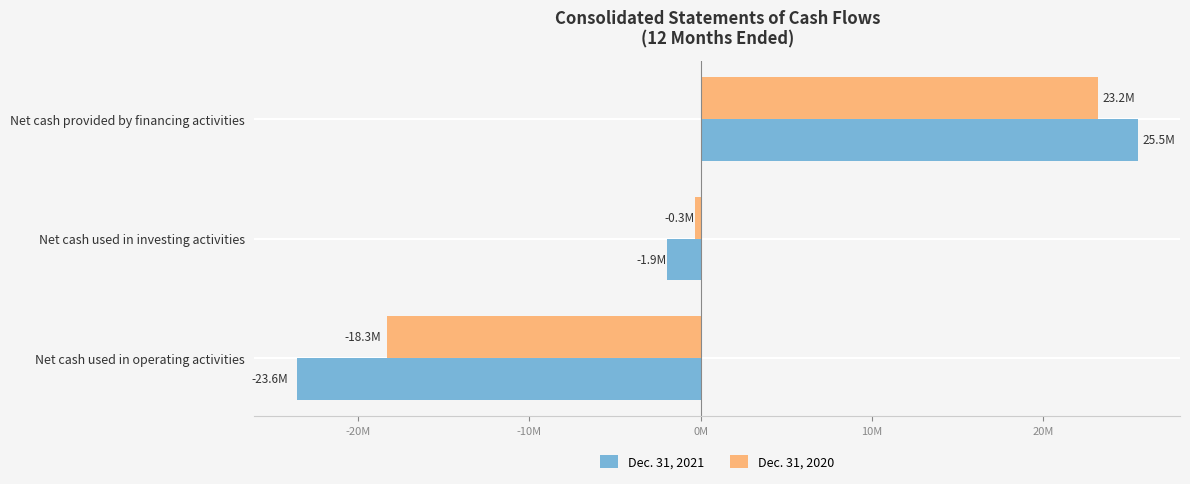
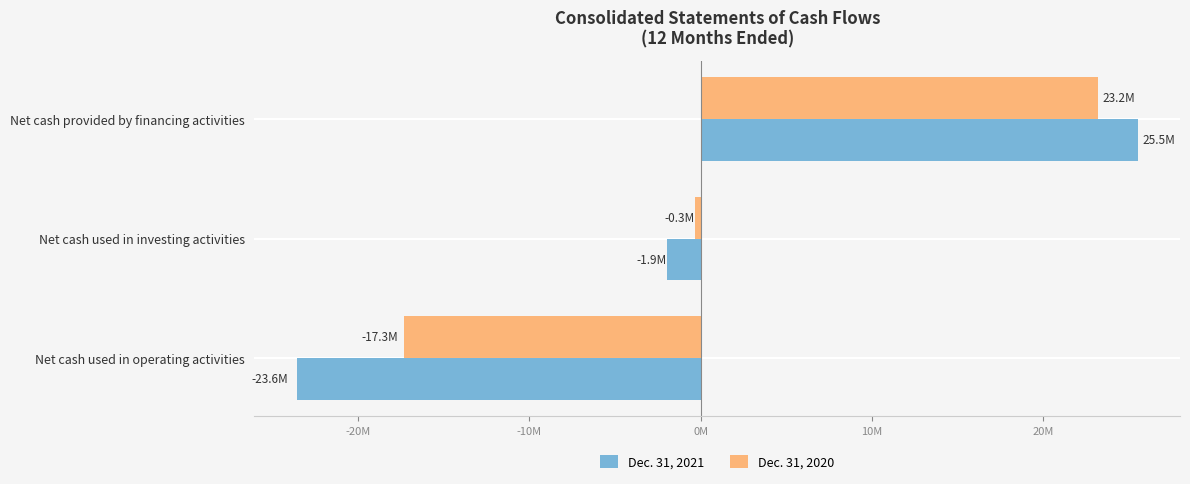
Dec. 31, 2020, Net cash used in operating activities: -18.3M -> -17.3M
